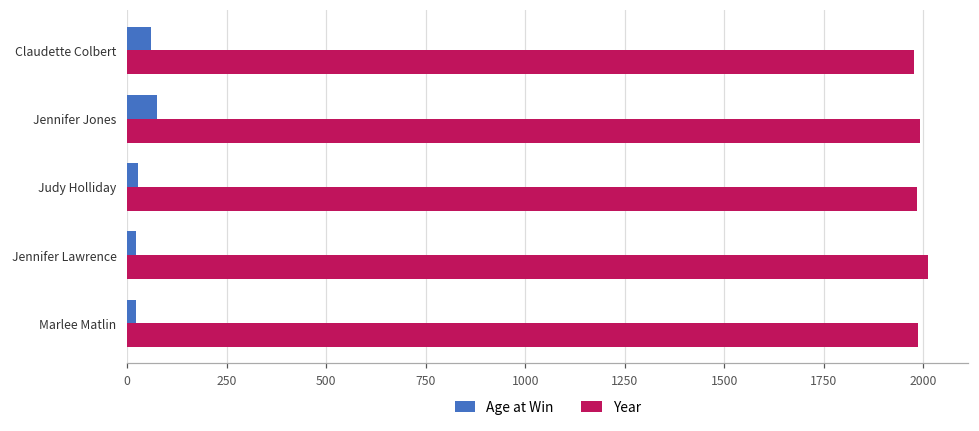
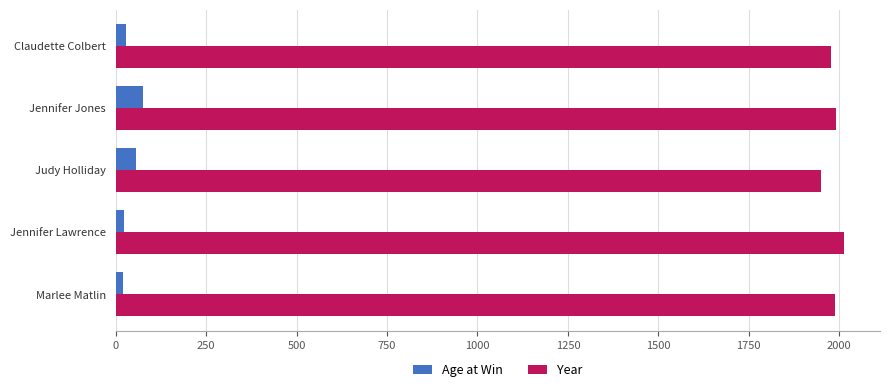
Age at Win, Claudette Colbert: 60 -> 30
Age at Win, Judy Holliday: 30 -> 60
Year, Judy Holliday: 1980 -> 1950
